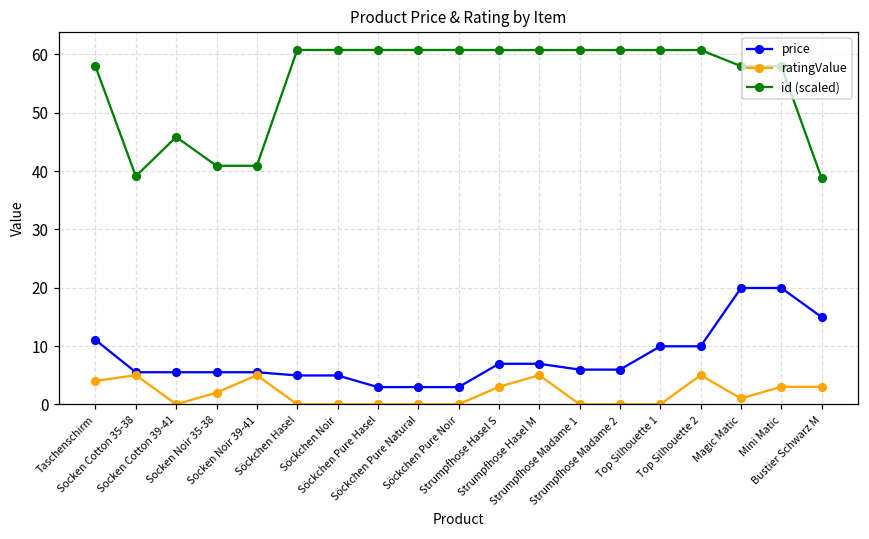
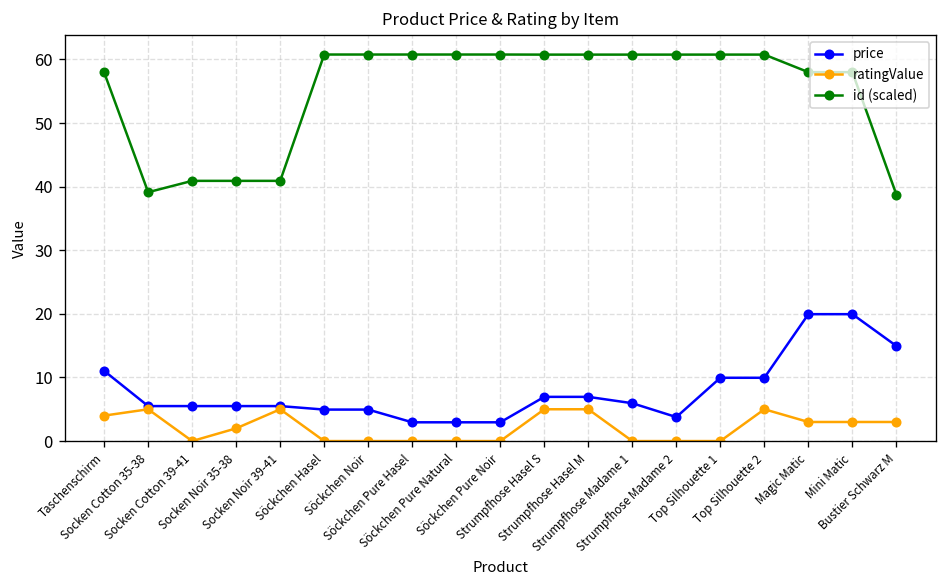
id (scaled), Socken Cotton 39-41: 46 -> 41
ratingValue, Strumpfhose Hasel S: 3 -> 5
price, Strumpfhose Madame 2: 6 -> 4
ratingValue, Magic Matic: 1 -> 3
